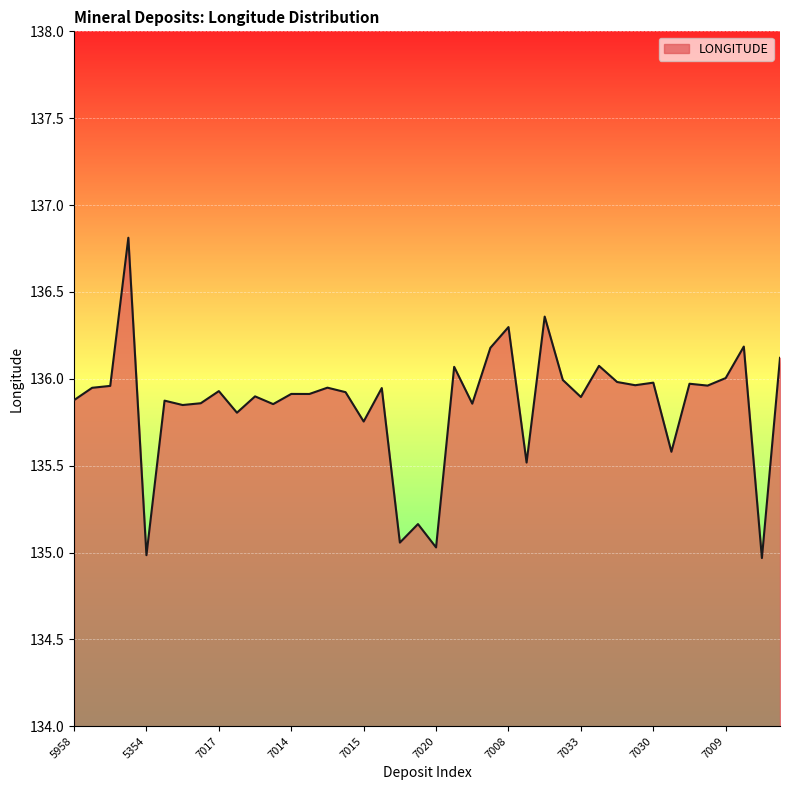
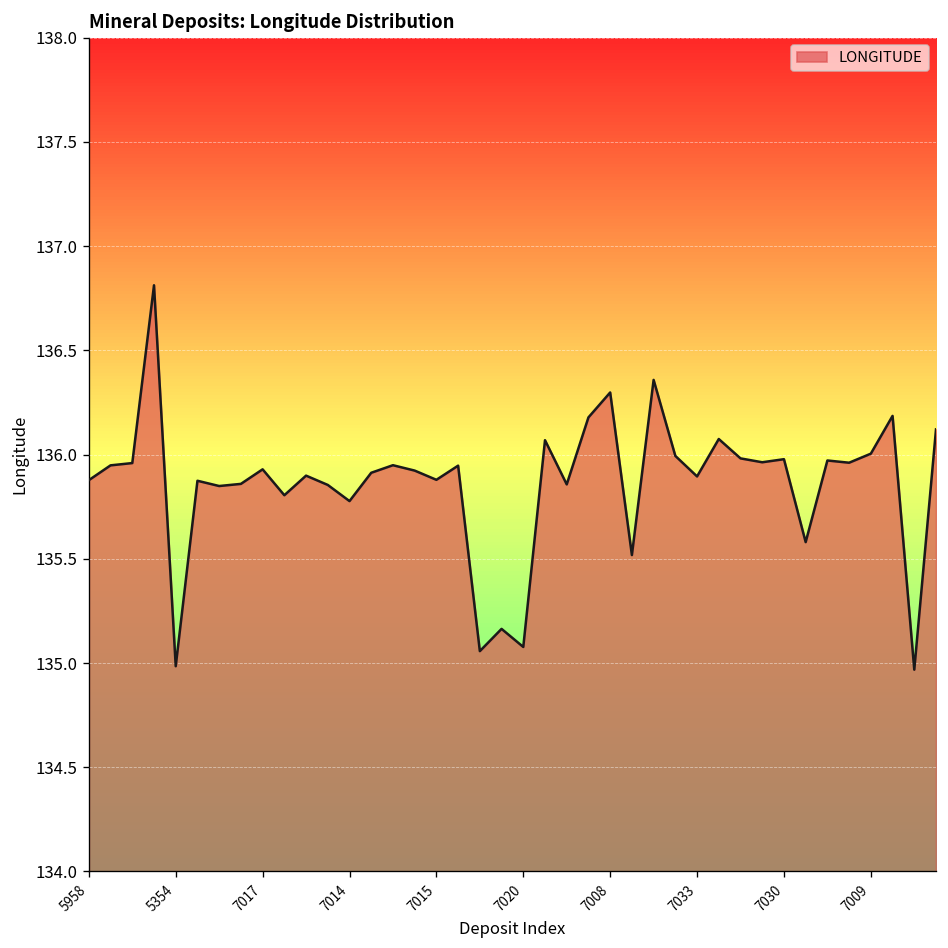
7014: 135.91 -> 135.78
7015: 135.75 -> 135.88
7020: 135.03 -> 135.08
